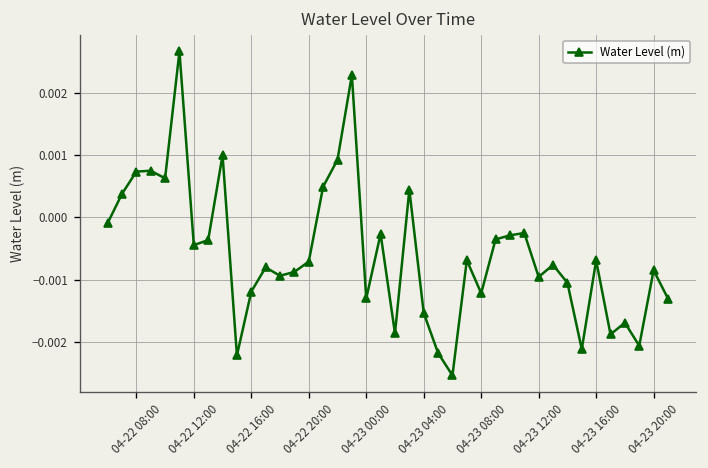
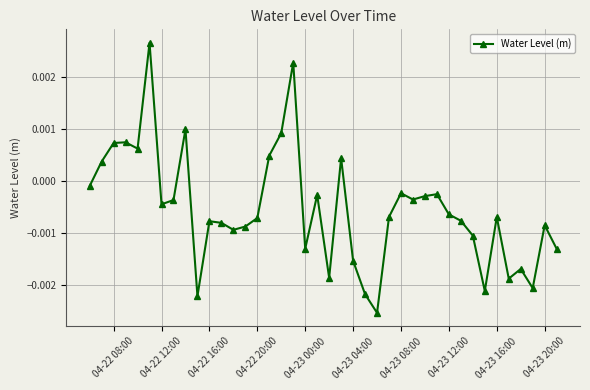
04-22 16:00: -0.0012 -> -0.0008
04-23 08:00: -0.0012 -> -0.0002
04-23 12:00: -0.0010 -> -0.0006
